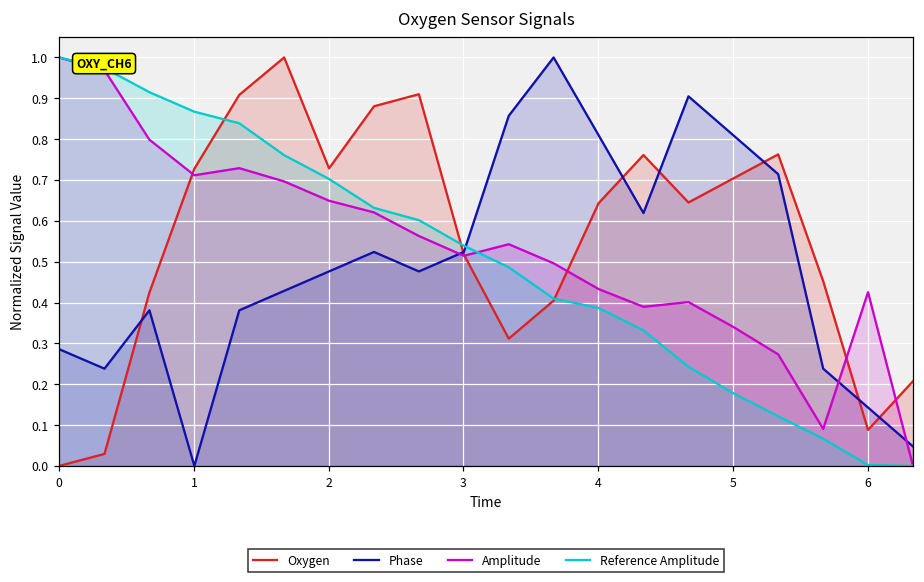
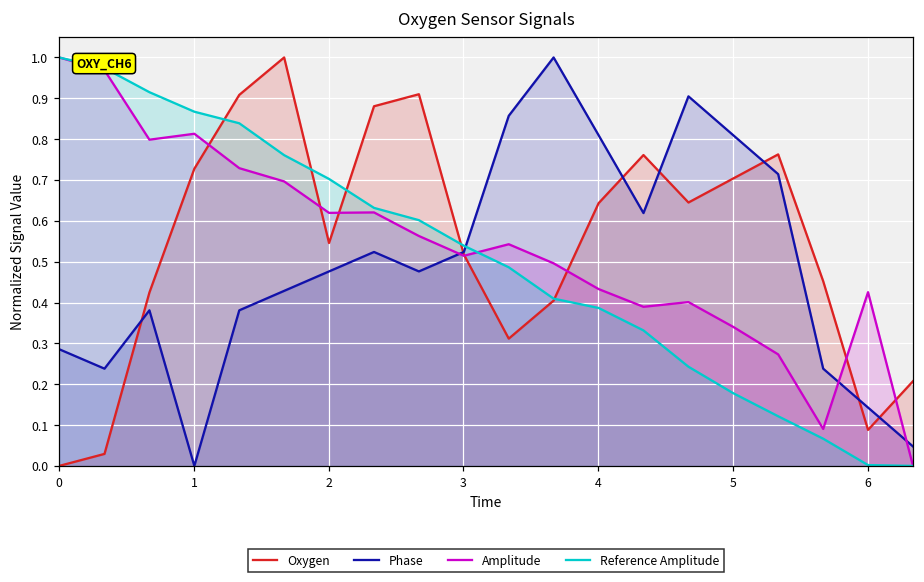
Amplitude, 1: 0.71 -> 0.81
Oxygen, 2: 0.73 -> 0.55
Amplitude, 2: 0.65 -> 0.62
